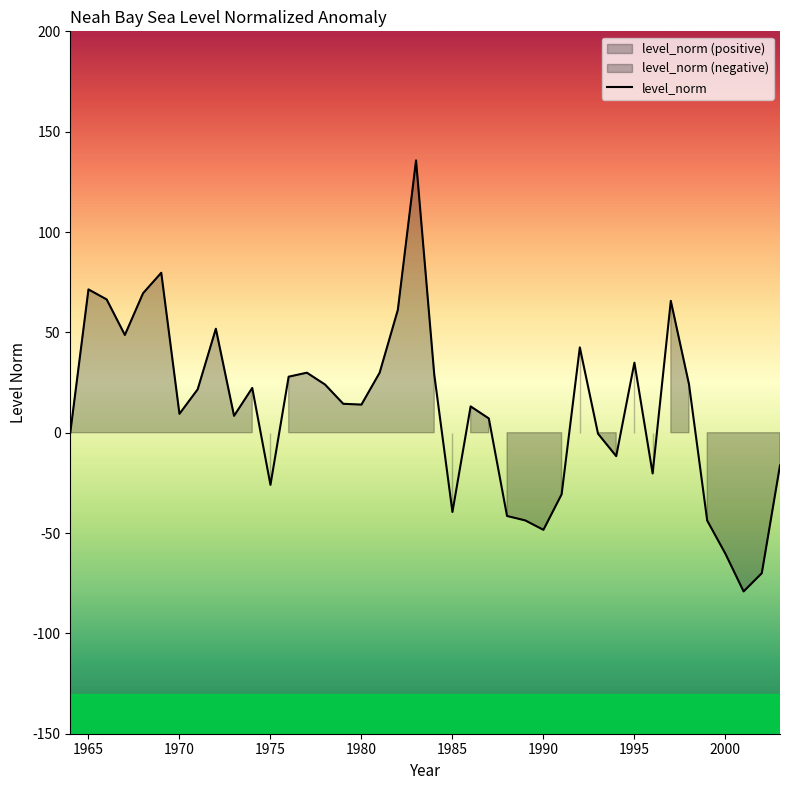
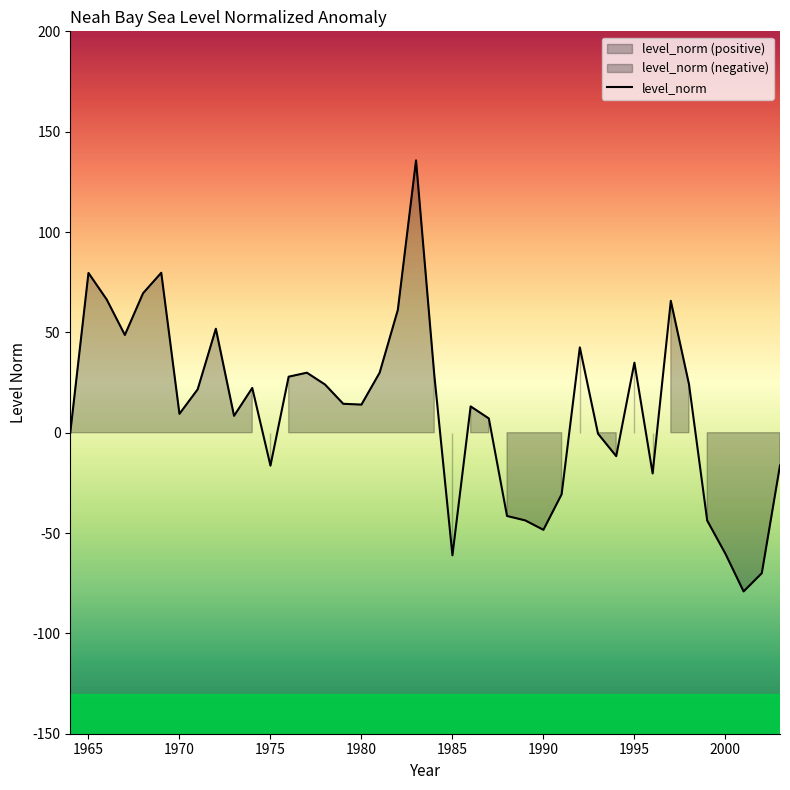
1965: 71 -> 80
1975: -26 -> -16
1985: -40 -> -61
